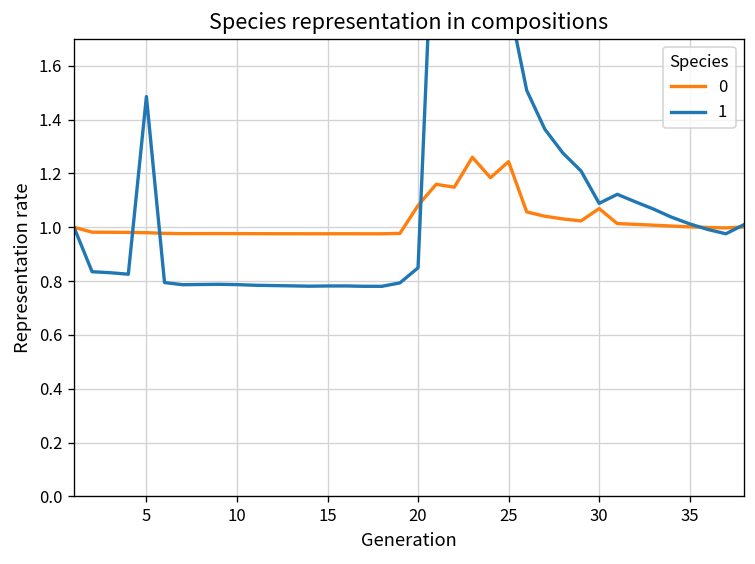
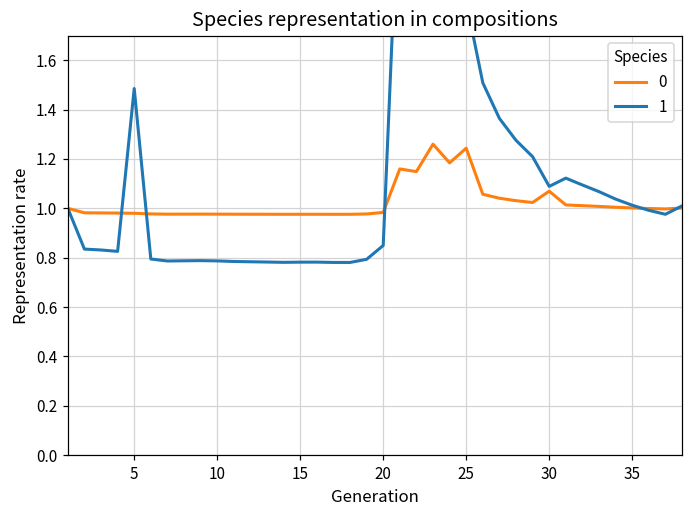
0, 20: 1.08 -> 0.98
